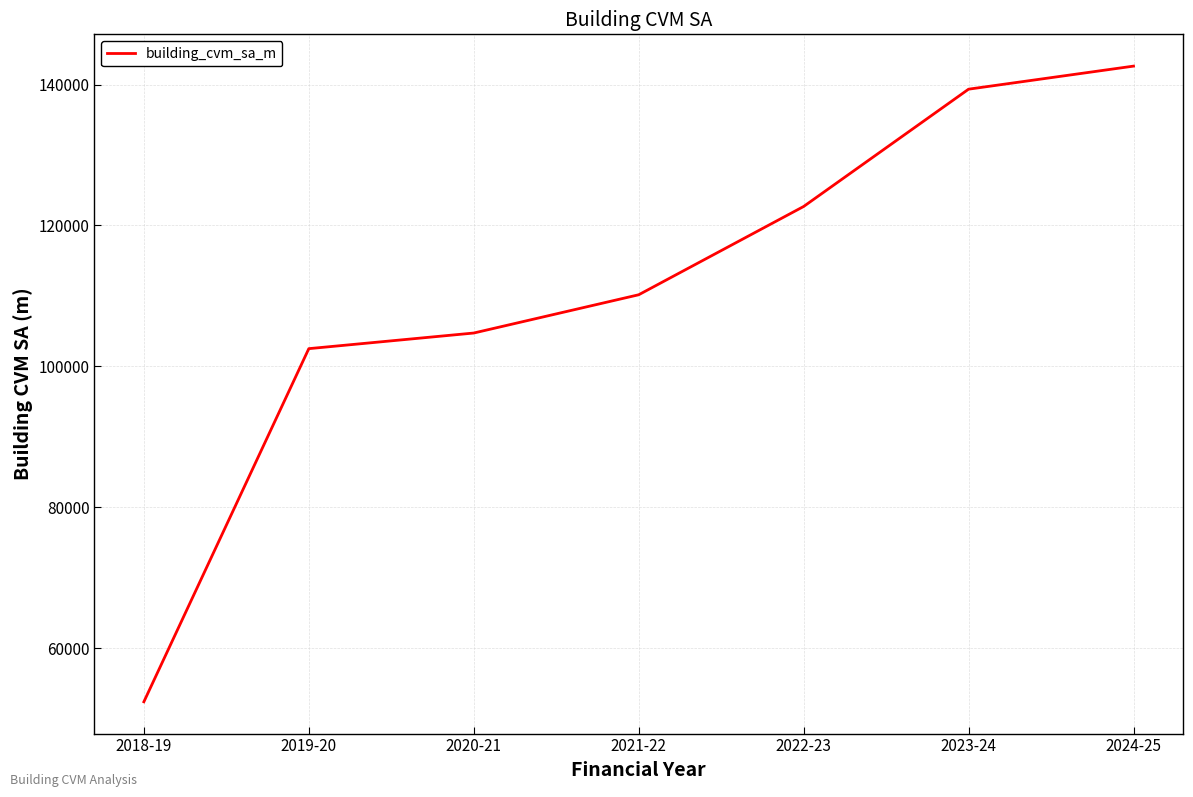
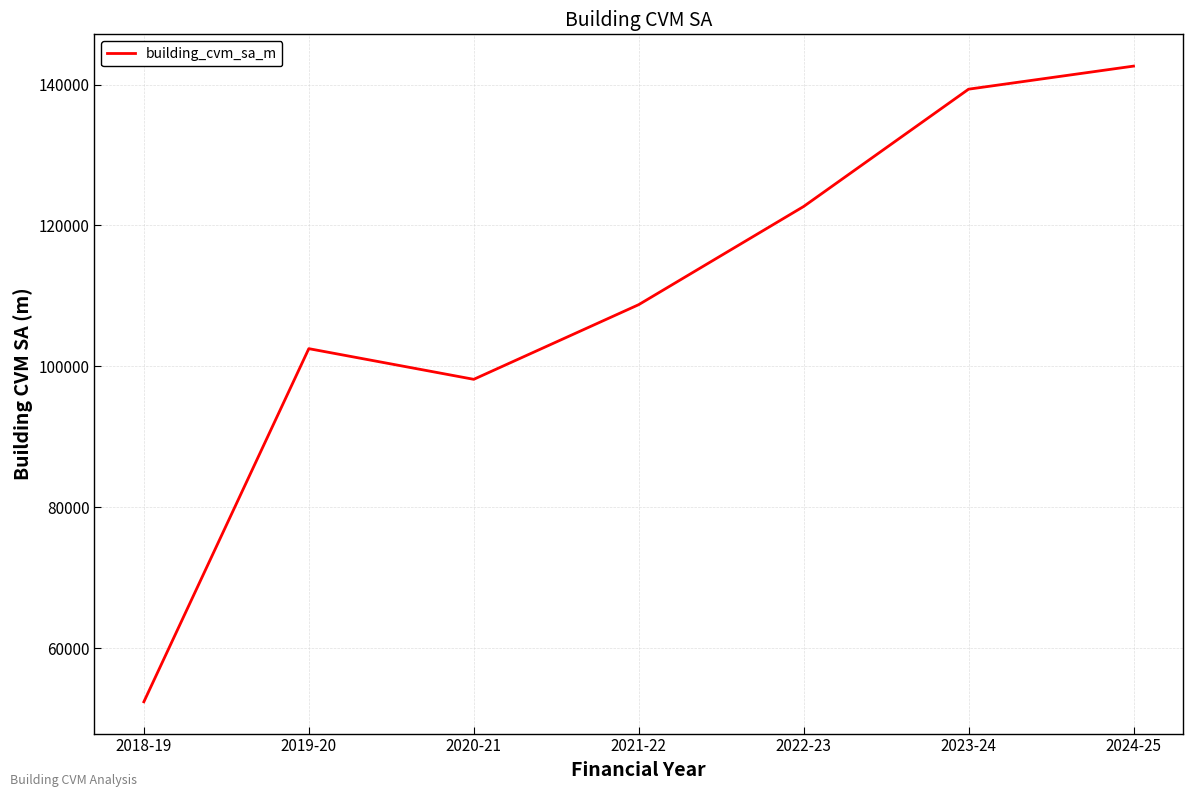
2020-21: 105000 -> 98000
2021-22: 110000 -> 109000
